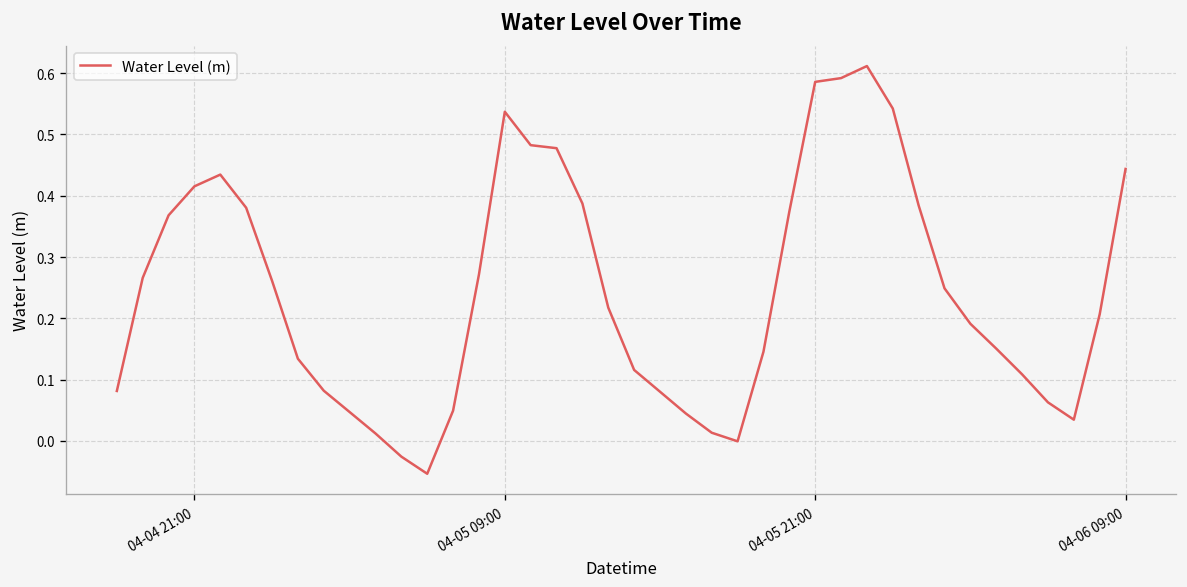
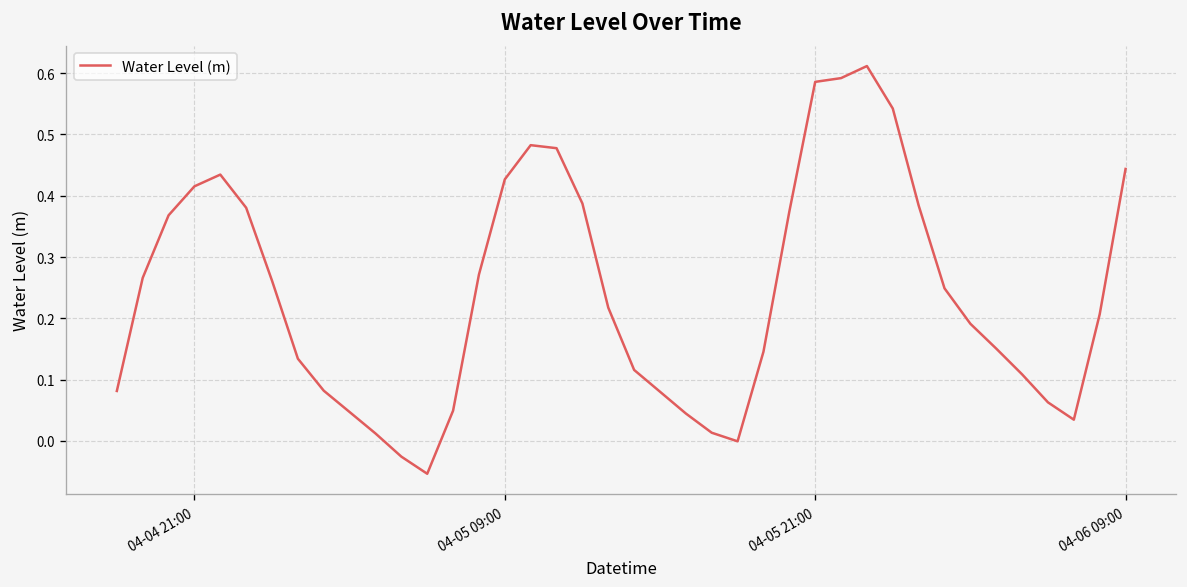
04-05 09:00: 0.54 -> 0.43
